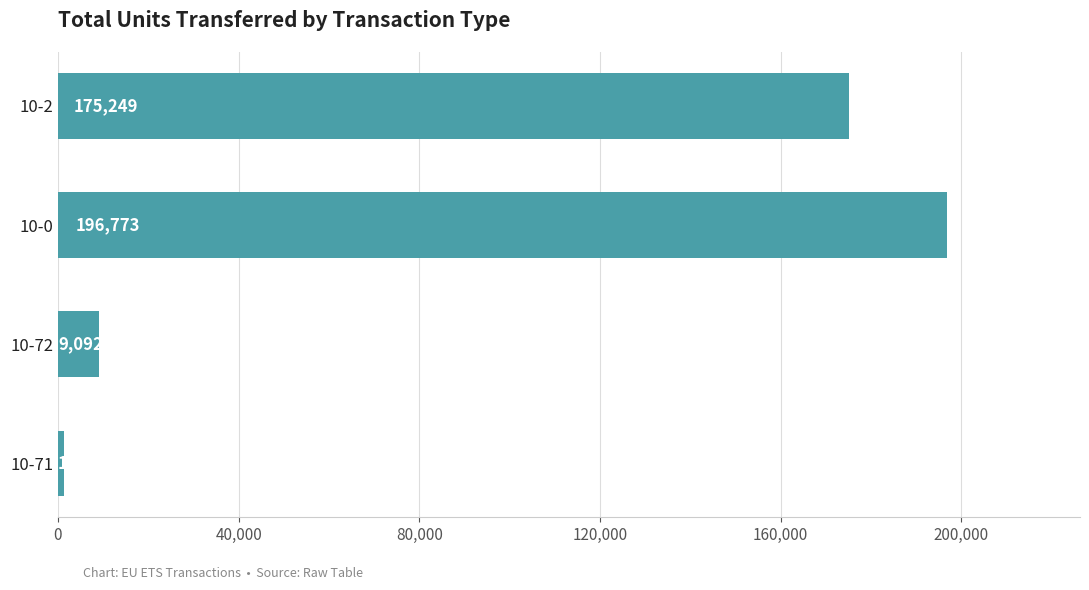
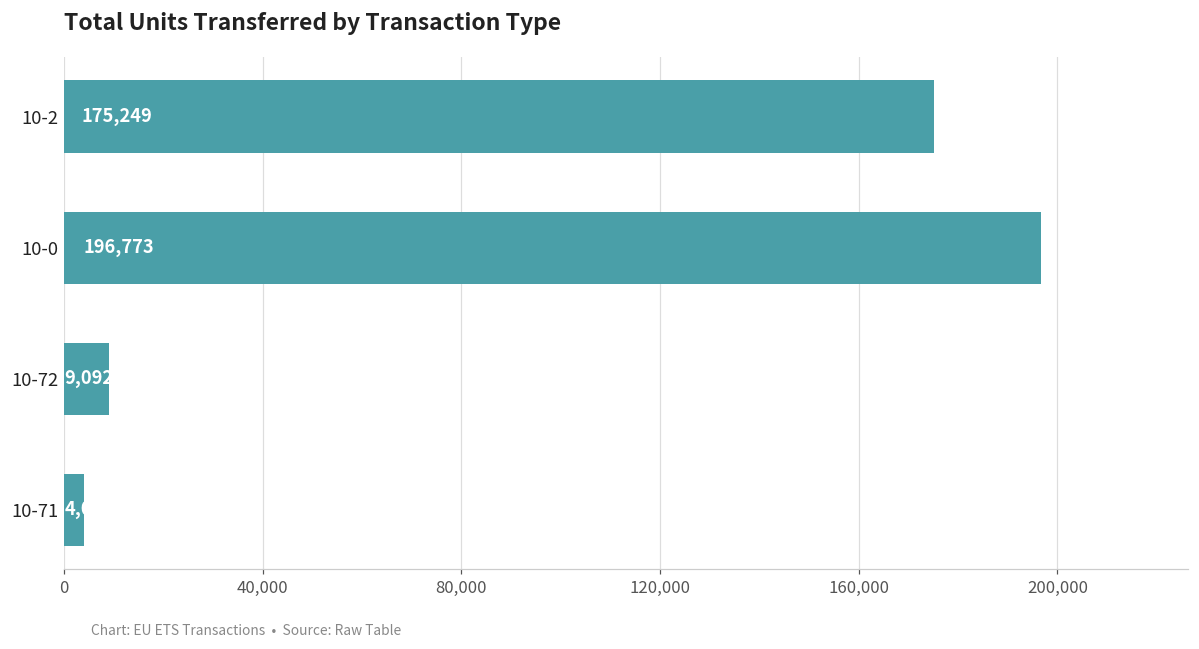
10-71: 1,000 -> 4,000
